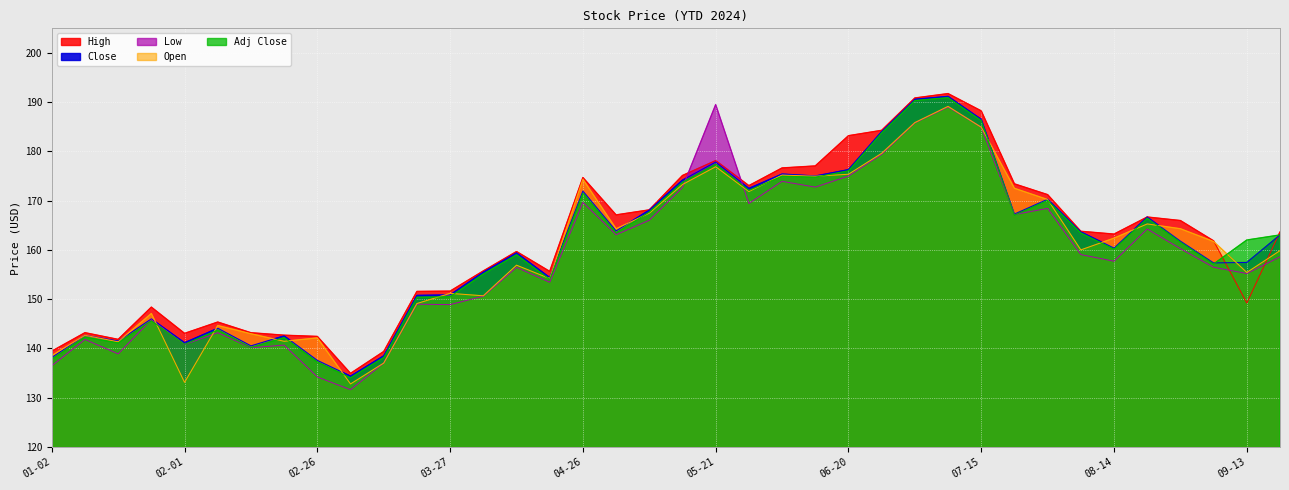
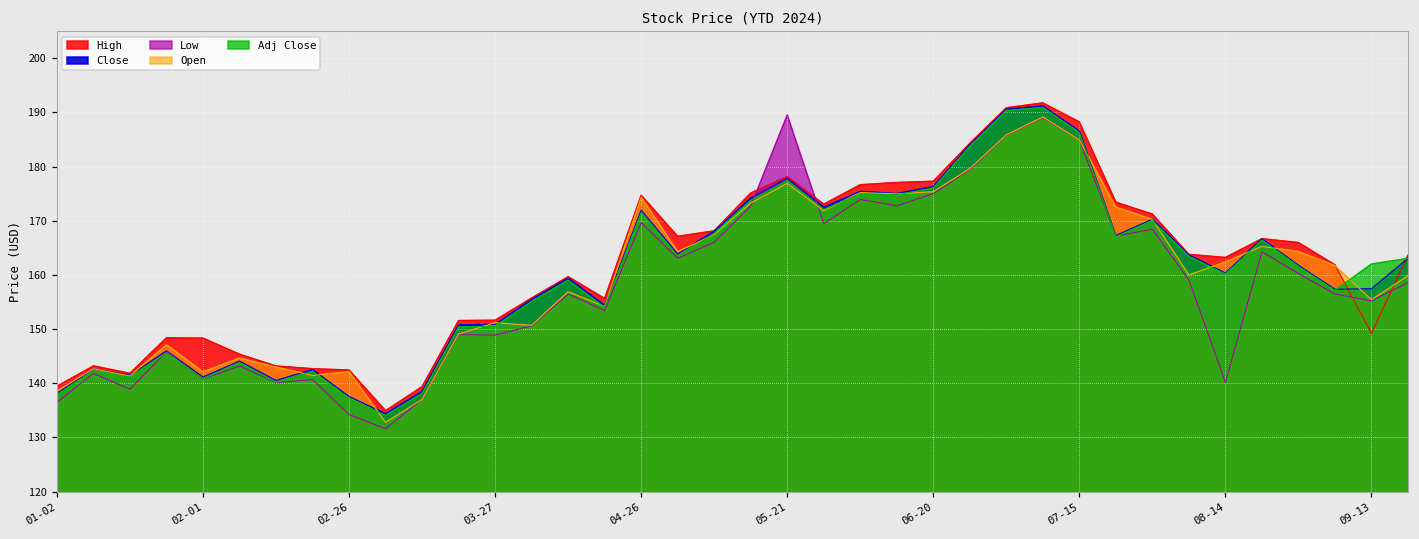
High, 02-01: 143 -> 148
Open, 02-01: 133 -> 142
High, 06-20: 183 -> 177
Low, 08-14: 158 -> 140
